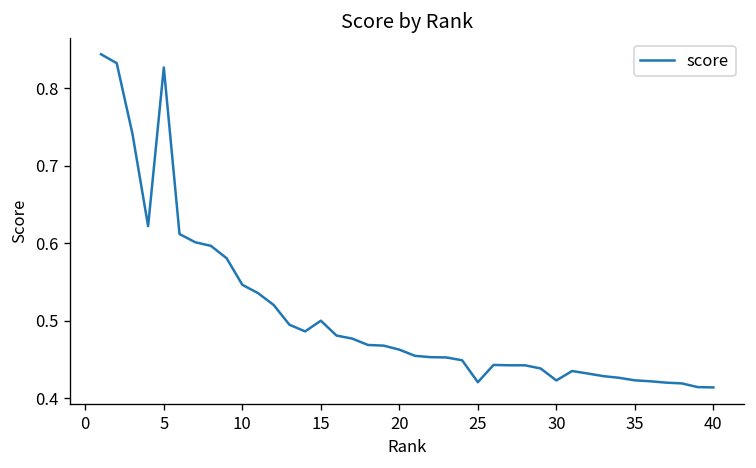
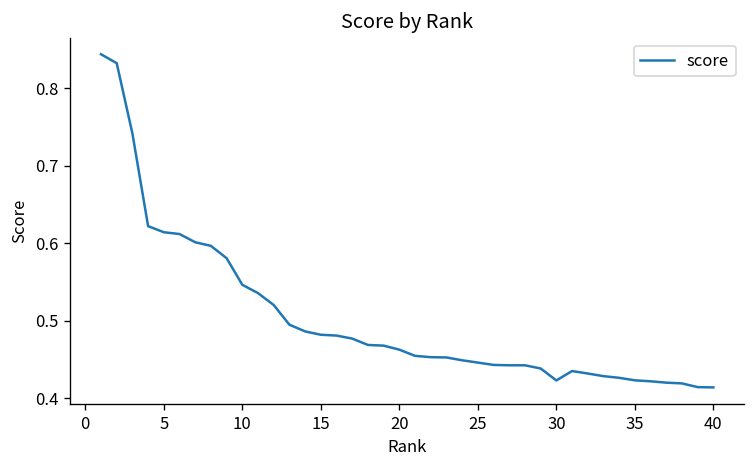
5: 0.83 -> 0.61
15: 0.50 -> 0.48
25: 0.42 -> 0.45
